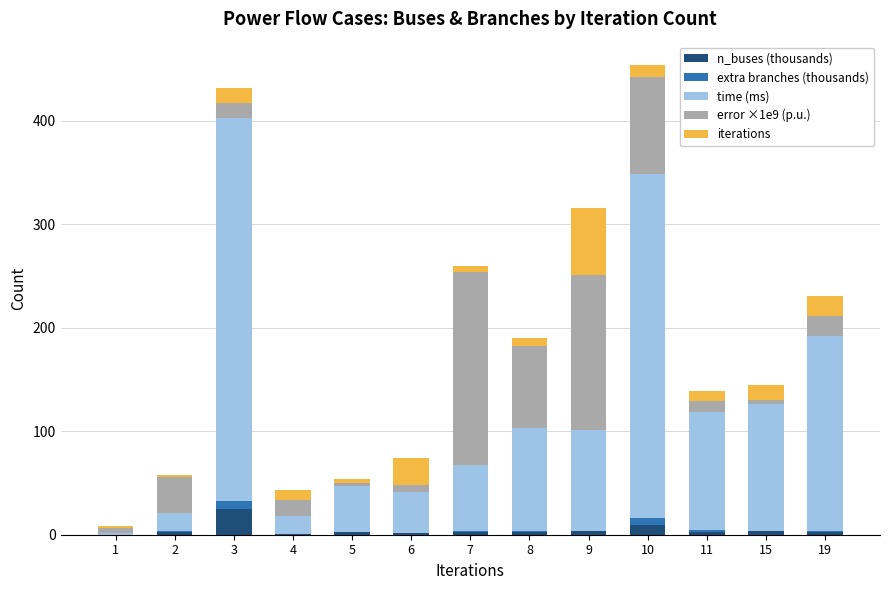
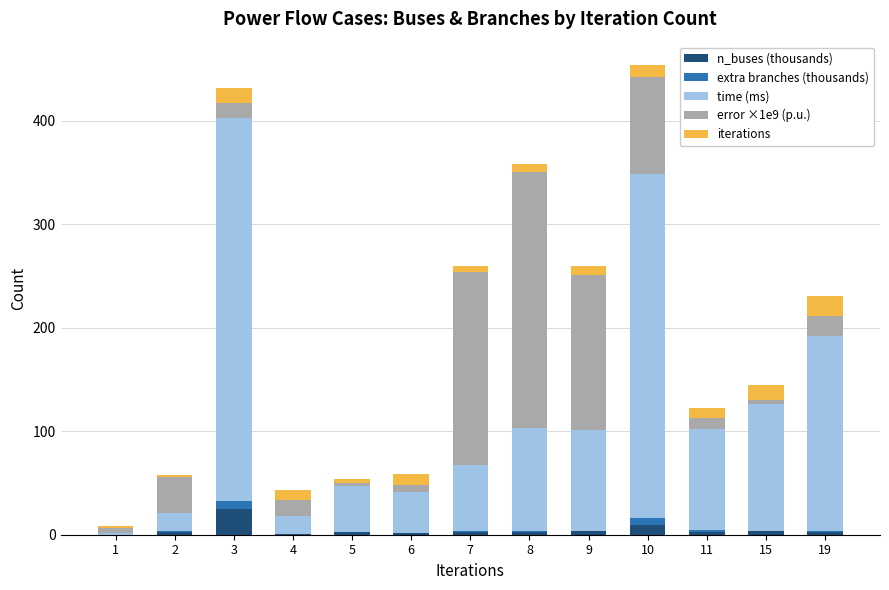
iterations, 6: 26 -> 10
error ×1e9 (p.u.), 8: 79 -> 247
iterations, 9: 65 -> 9
time (ms), 11: 114 -> 97
